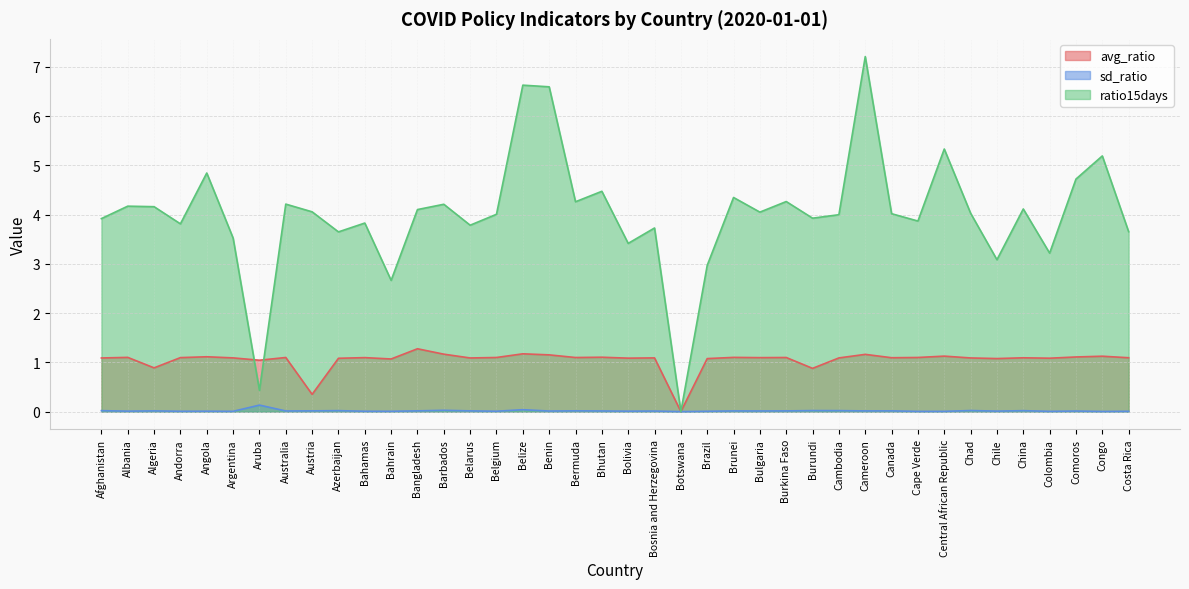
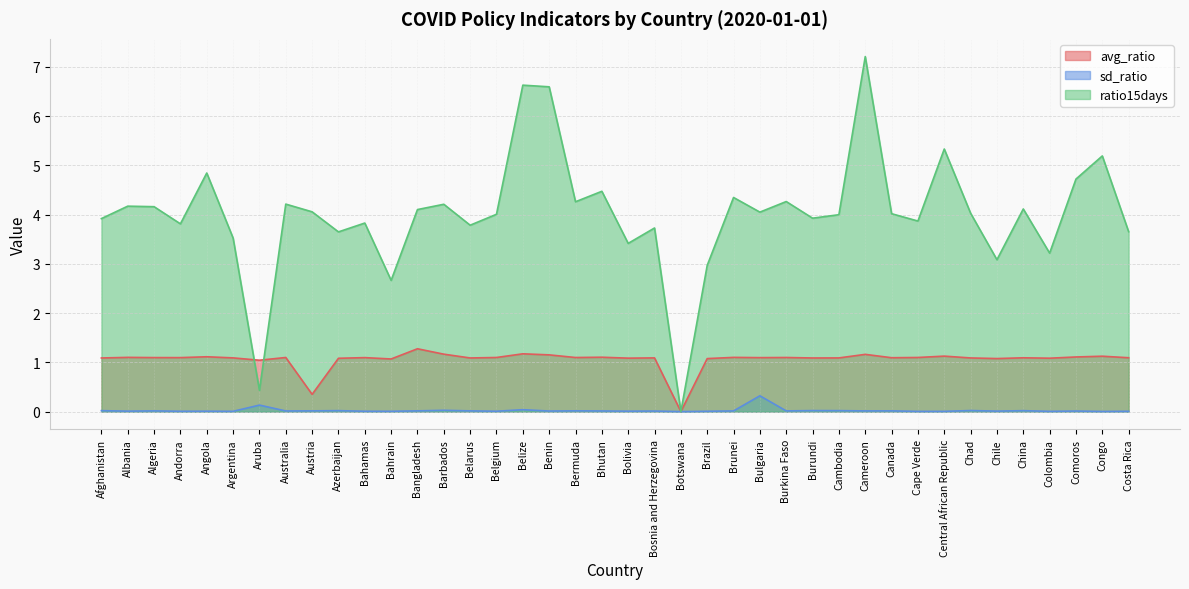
avg_ratio, Algeria: 0.9 -> 1.1
sd_ratio, Bulgaria: 0.0 -> 0.3
avg_ratio, Burundi: 0.9 -> 1.1
